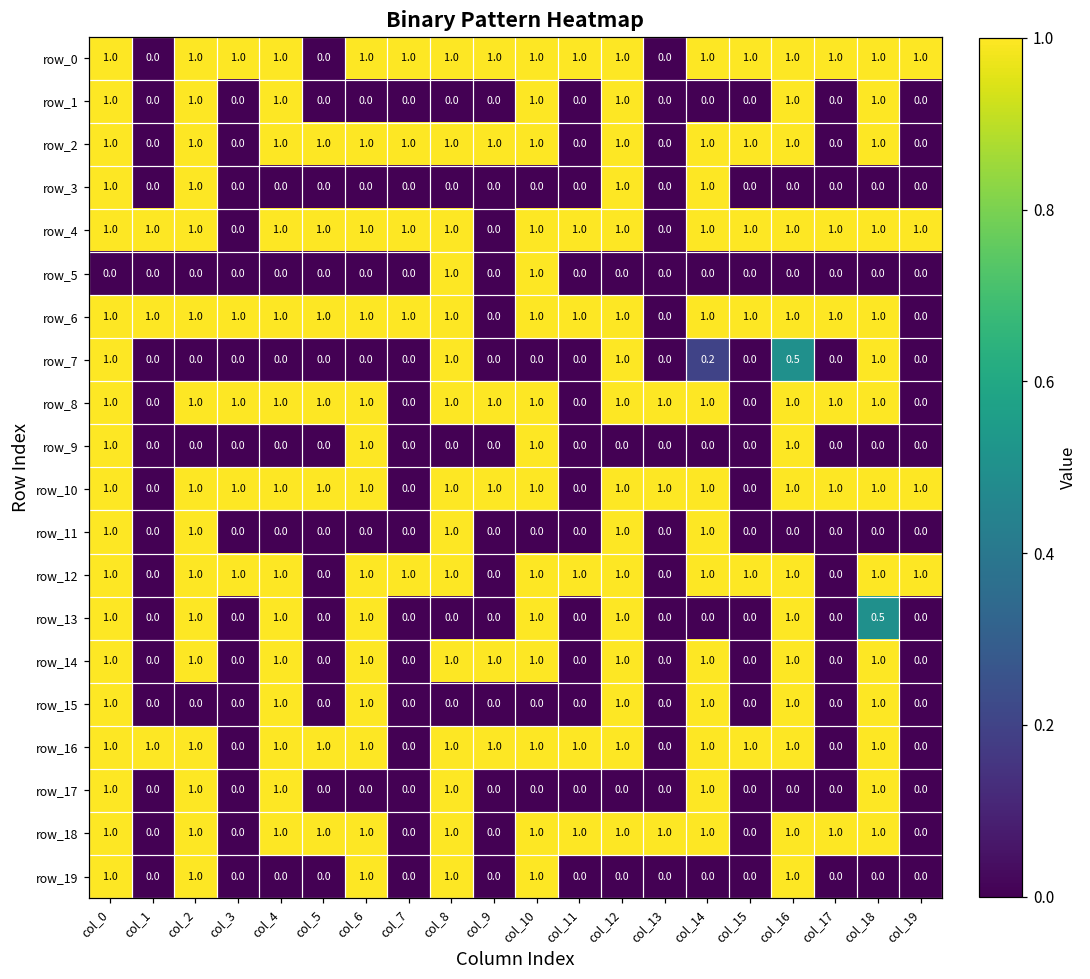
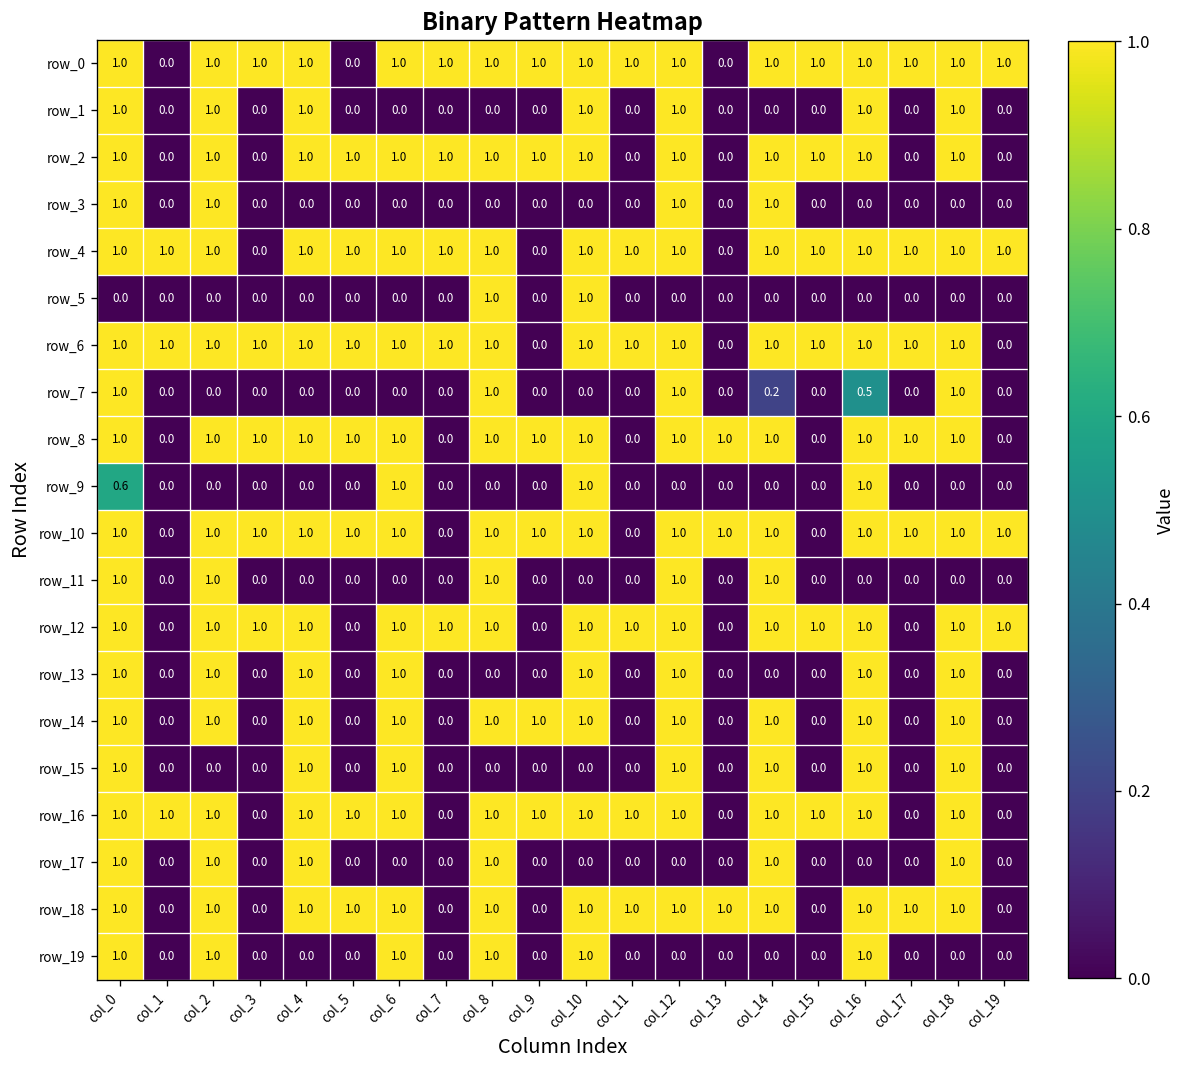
row_9, col_0: 1.0 -> 0.6
row_13, col_18: 0.5 -> 1.0
